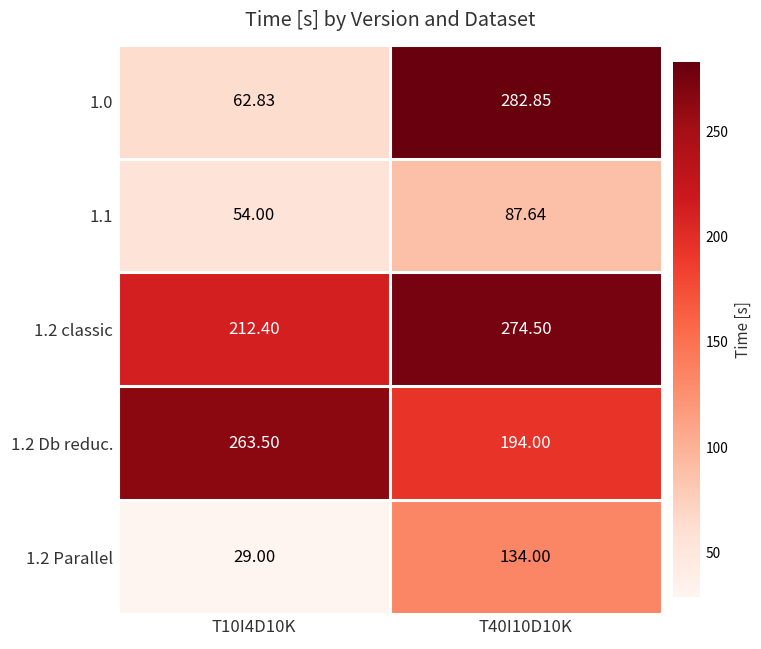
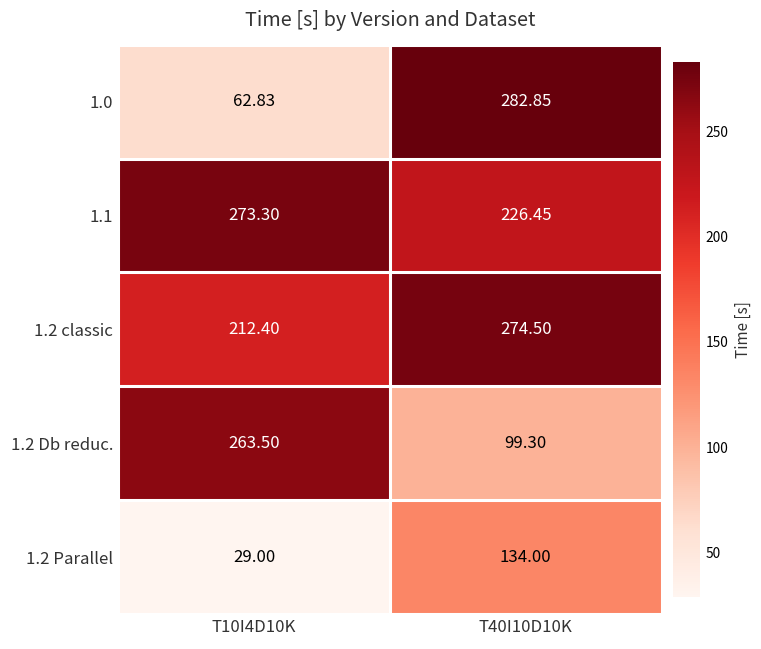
1.1, T10I4D10K: 54.00 -> 273.30
1.1, T40I10D10K: 87.64 -> 226.45
1.2 Db reduc., T40I10D10K: 194.00 -> 99.30
